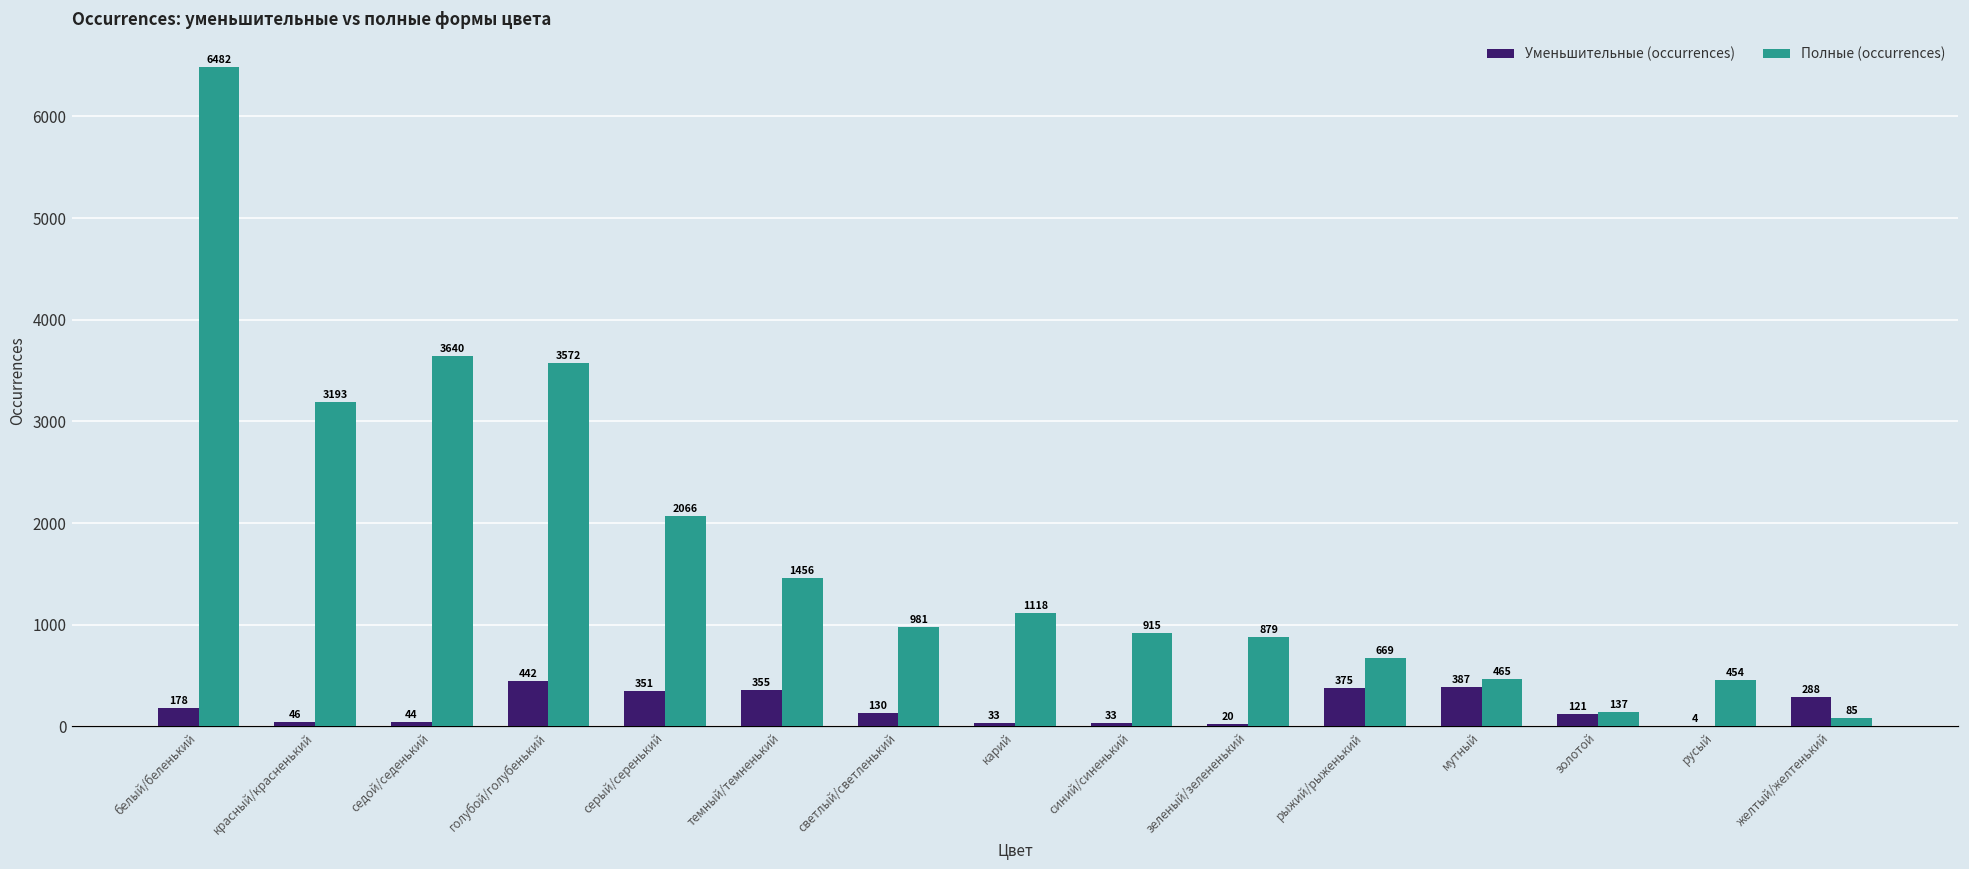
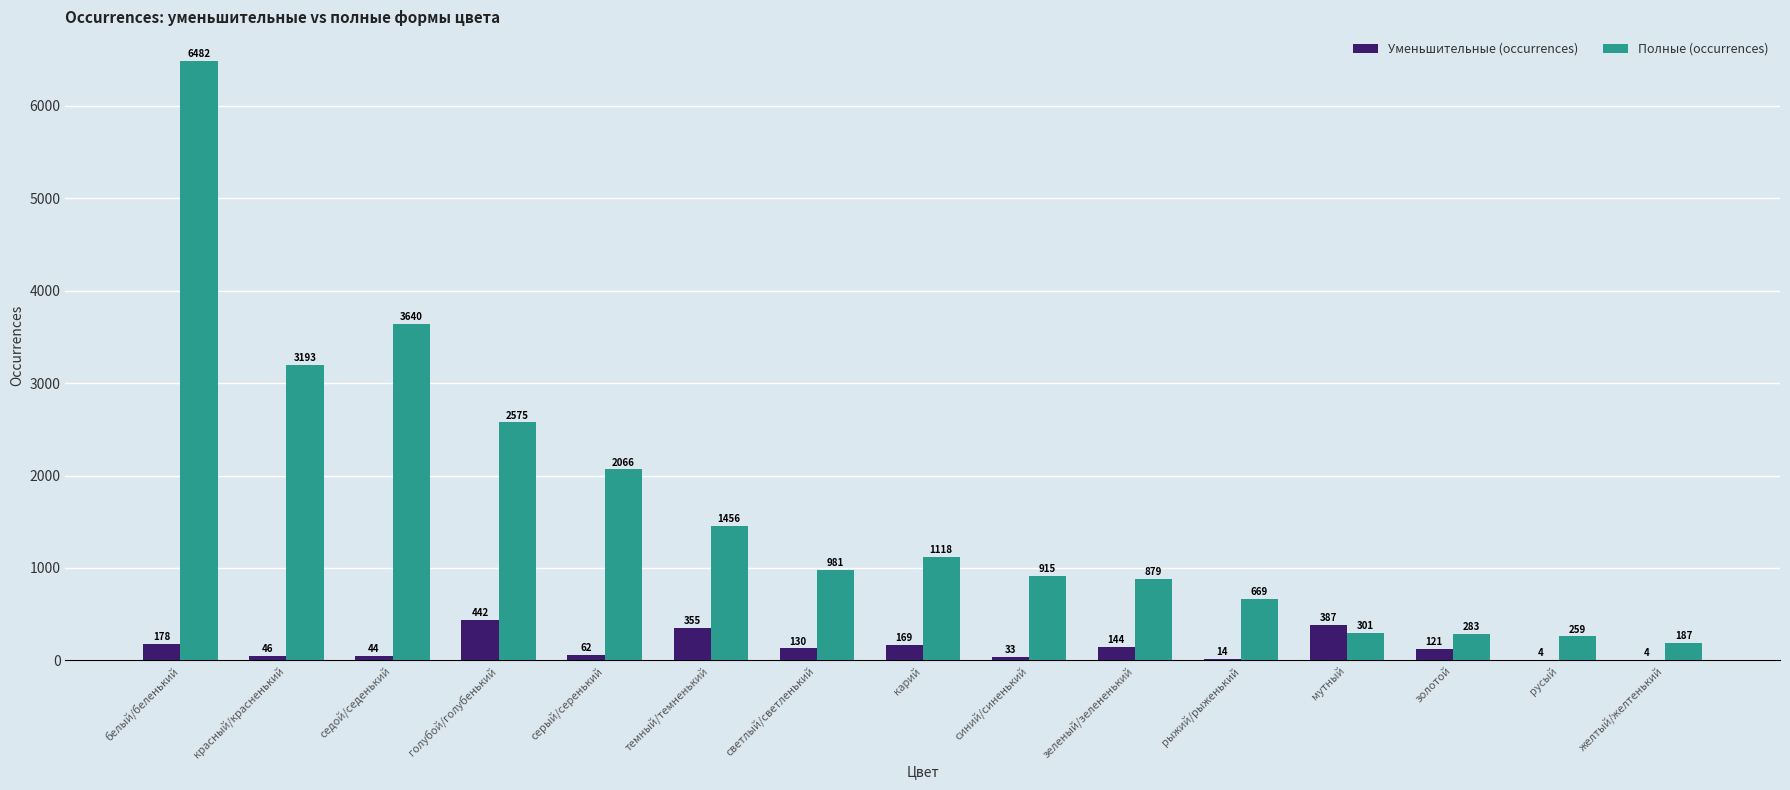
Полные (occurrences), голубой/голубенький: 3572 -> 2575
Уменьшительные (occurrences), серый/серенький: 351 -> 62
Уменьшительные (occurrences), карий: 33 -> 169
Уменьшительные (occurrences), зеленый/зелененький: 20 -> 144
Уменьшительные (occurrences), рыжий/рыженький: 375 -> 14
Полные (occurrences), мутный: 465 -> 301
Полные (occurrences), золотой: 137 -> 283
Полные (occurrences), русый: 454 -> 259
Уменьшительные (occurrences), желтый/желтенький: 288 -> 4
Полные (occurrences), желтый/желтенький: 85 -> 187
